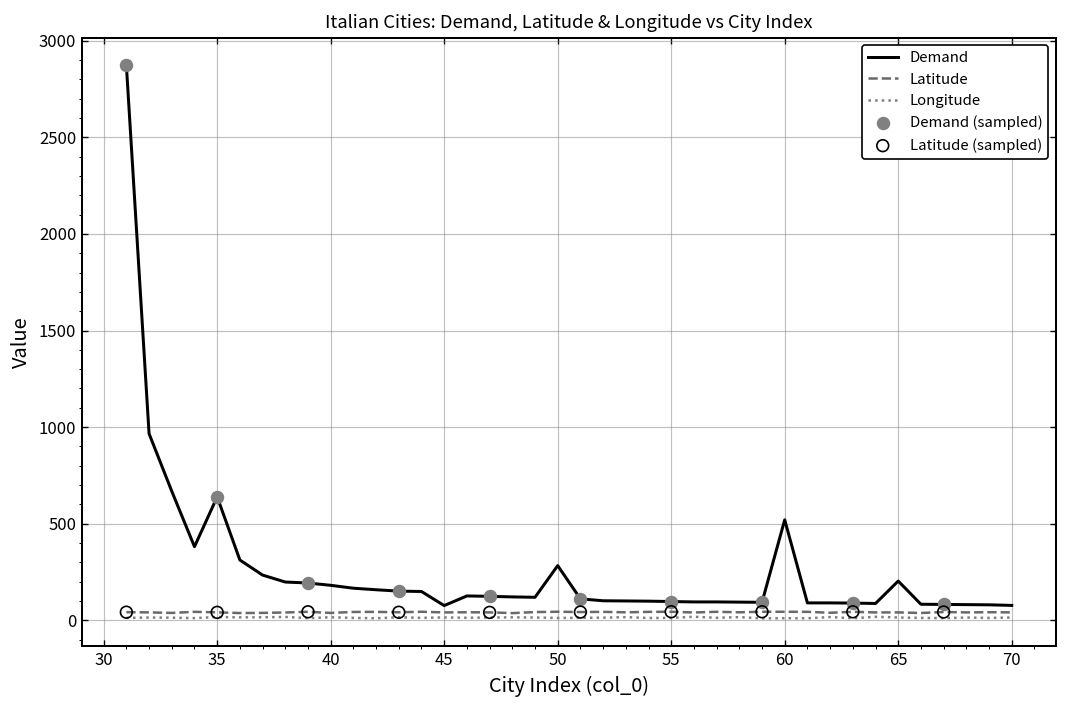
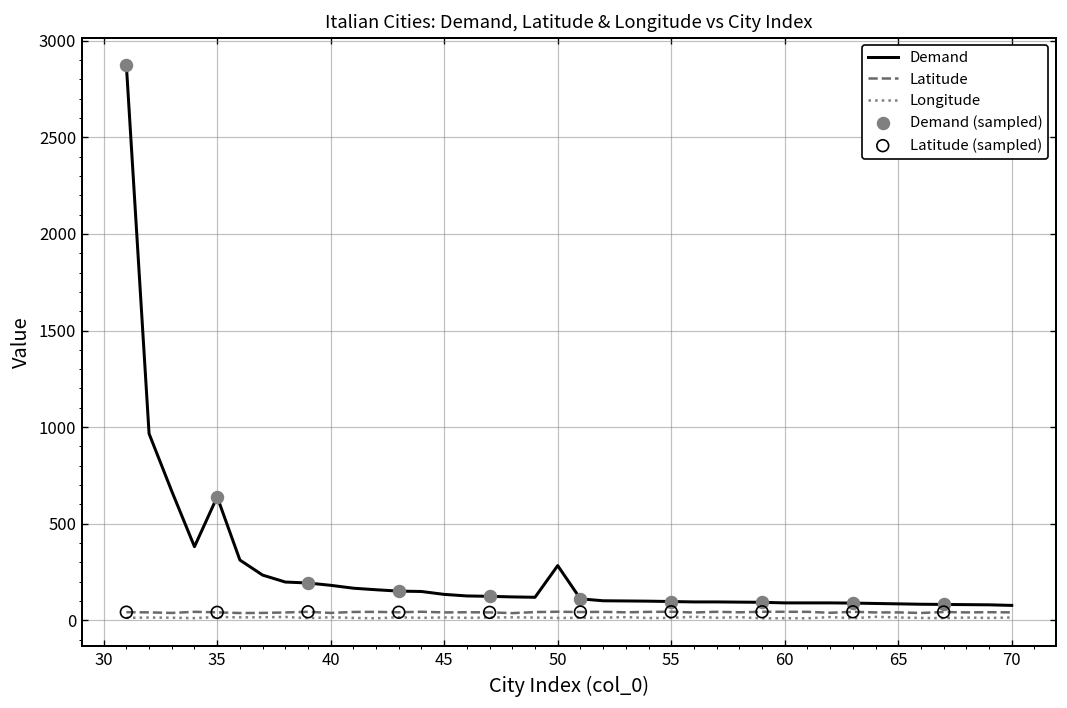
Demand, 45: 80 -> 130
Demand, 60: 520 -> 90
Demand, 65: 200 -> 90
